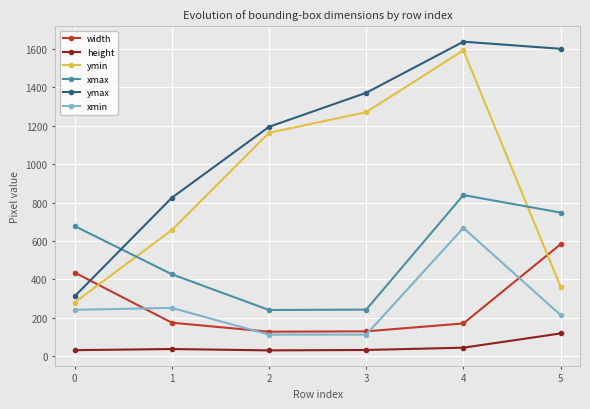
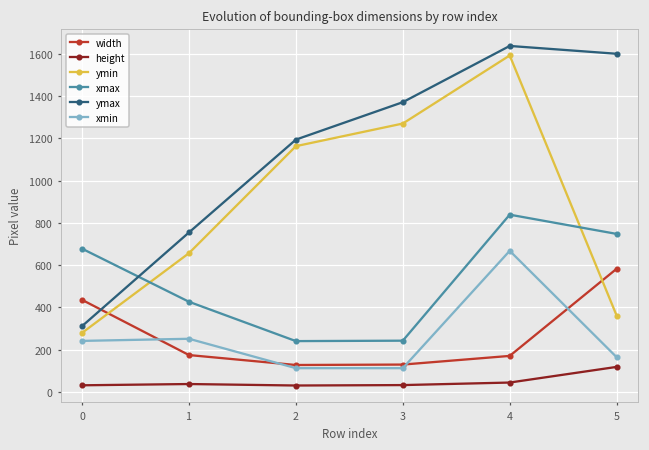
ymax, 1: 830 -> 760
xmin, 5: 220 -> 170
